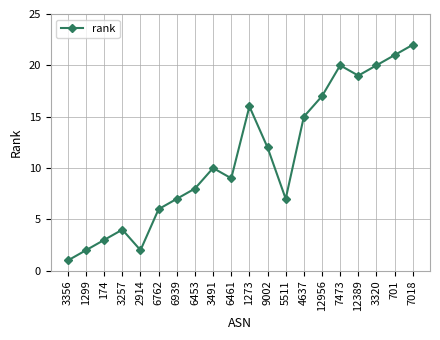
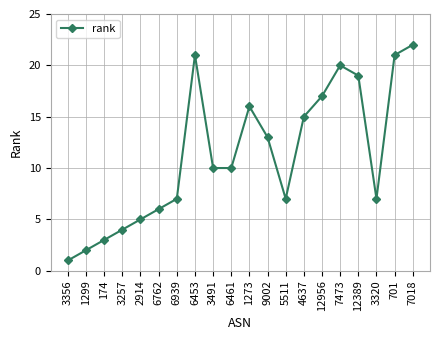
2914: 2 -> 5
6453: 8 -> 21
6461: 9 -> 10
9002: 12 -> 13
3320: 20 -> 7
